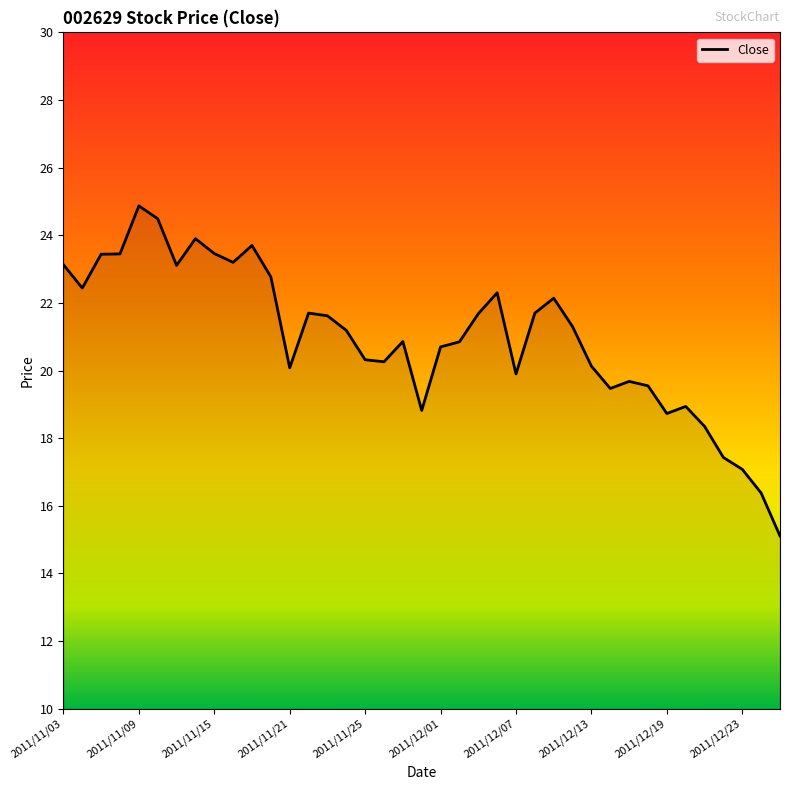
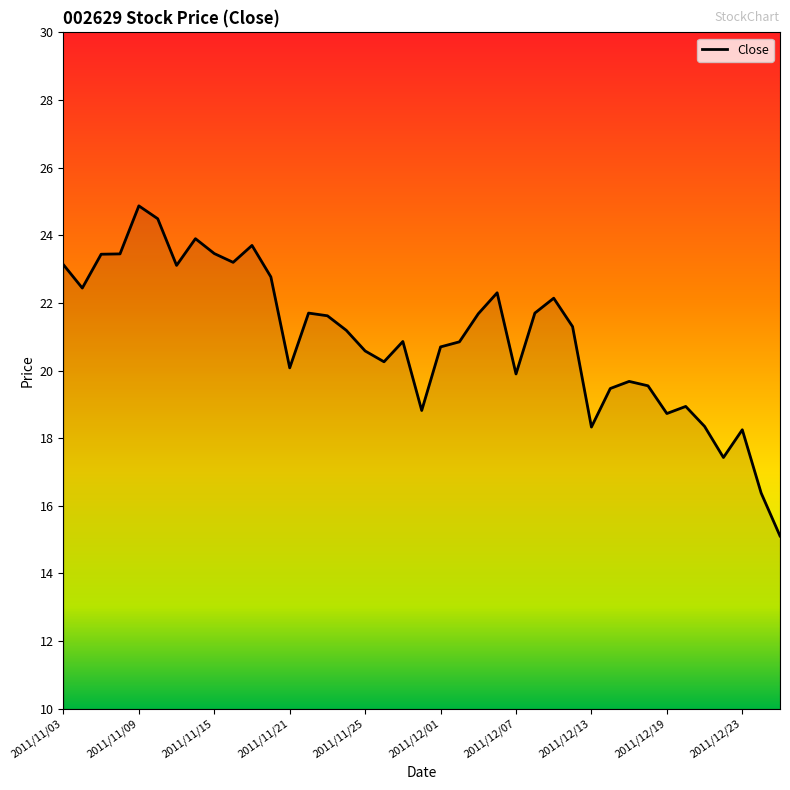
2011/11/25: 20.3 -> 20.6
2011/12/13: 20.1 -> 18.3
2011/12/23: 17.1 -> 18.3
